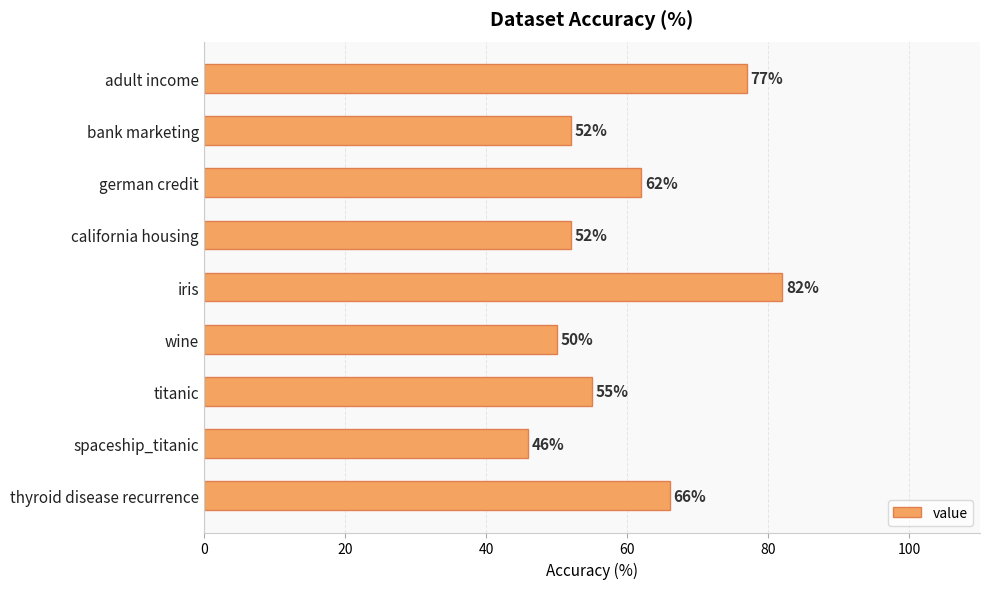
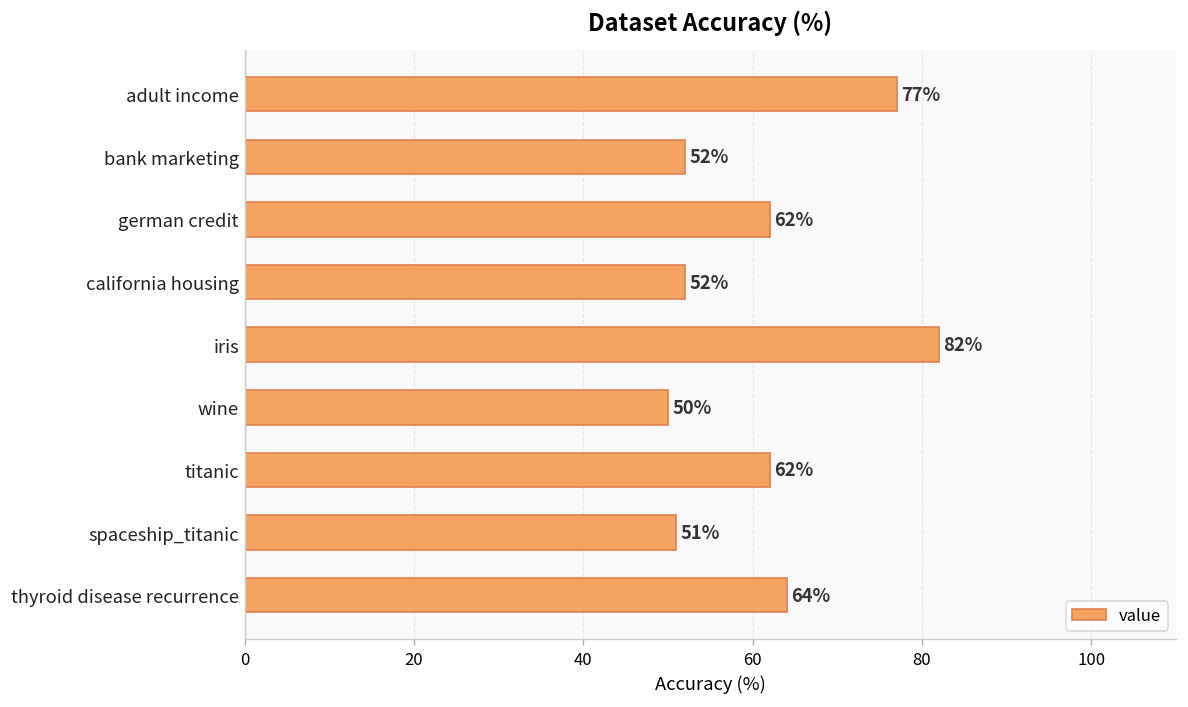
titanic: 55% -> 62%
spaceship_titanic: 46% -> 51%
thyroid disease recurrence: 66% -> 64%
